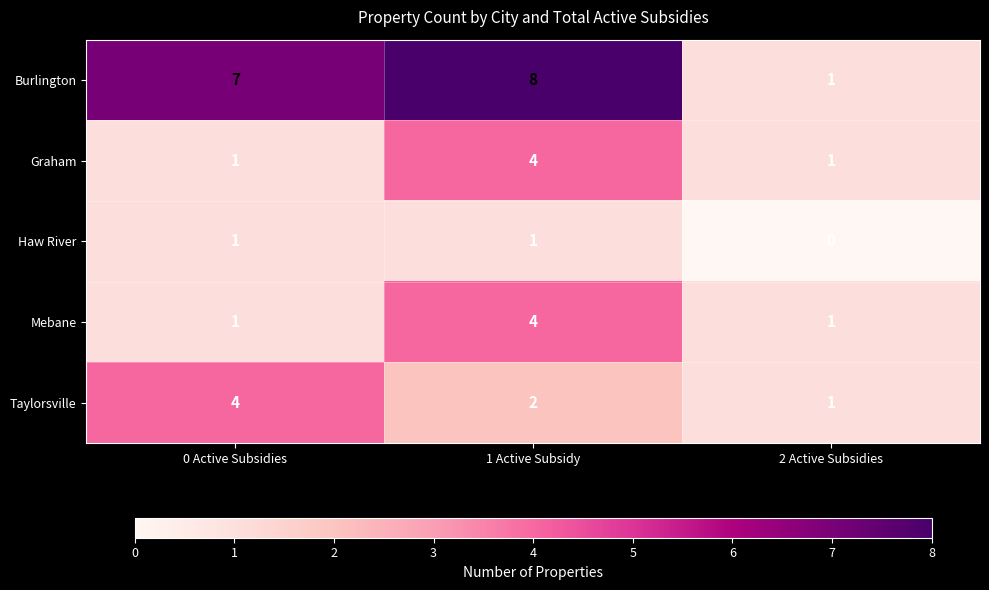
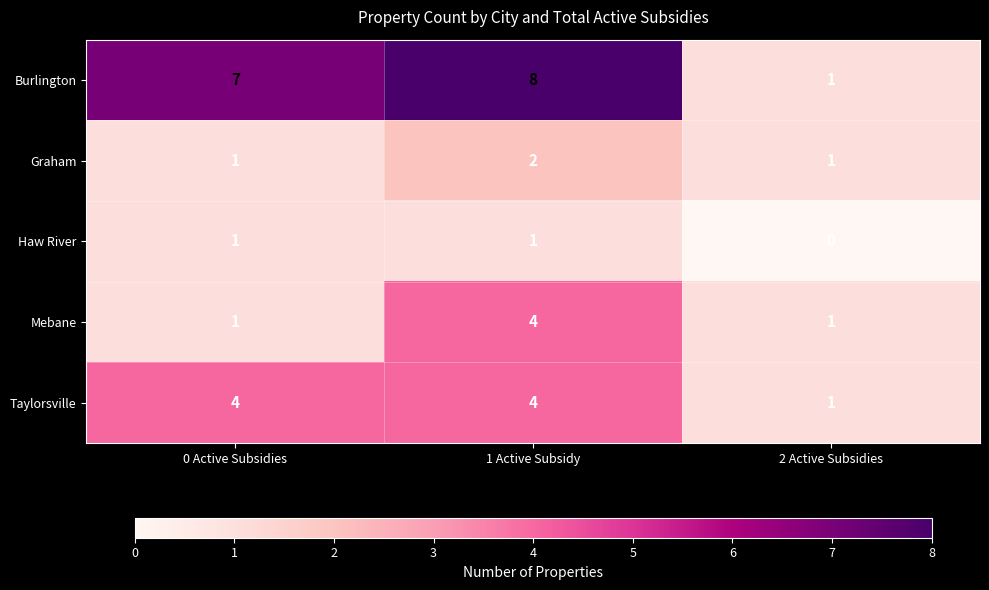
Graham, 1 Active Subsidy: 4 -> 2
Taylorsville, 1 Active Subsidy: 2 -> 4
